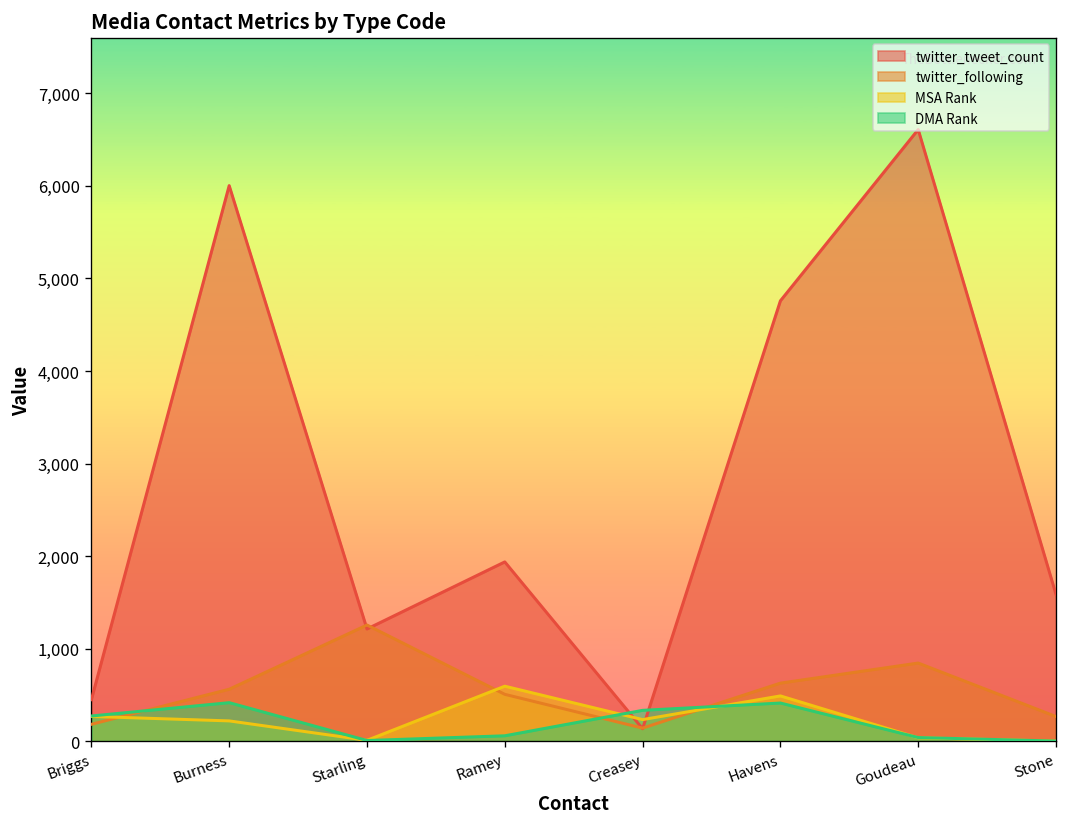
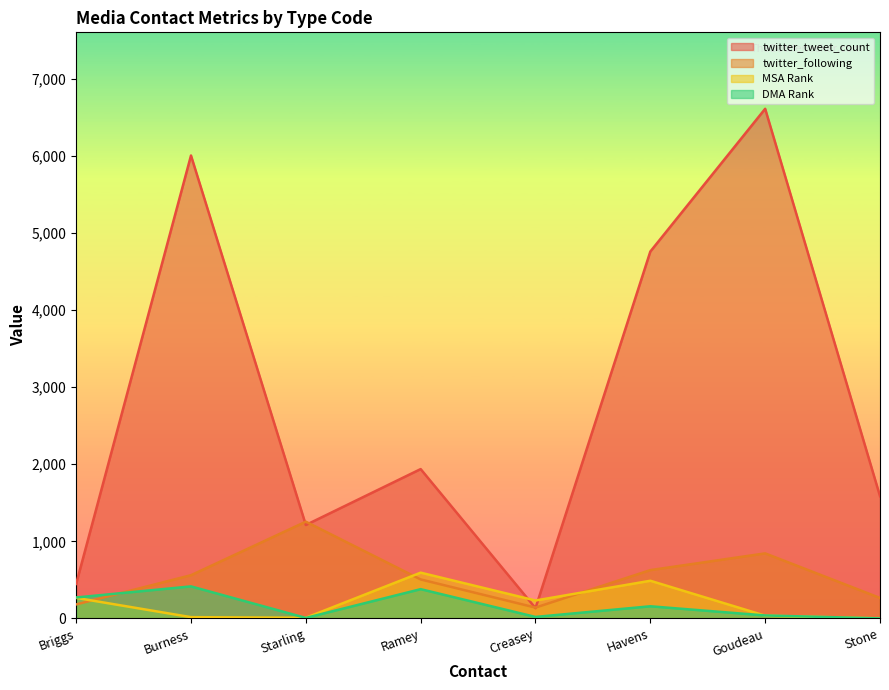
MSA Rank, Burness: 200 -> 0
DMA Rank, Ramey: 100 -> 400
DMA Rank, Creasey: 300 -> 0
DMA Rank, Havens: 400 -> 200
